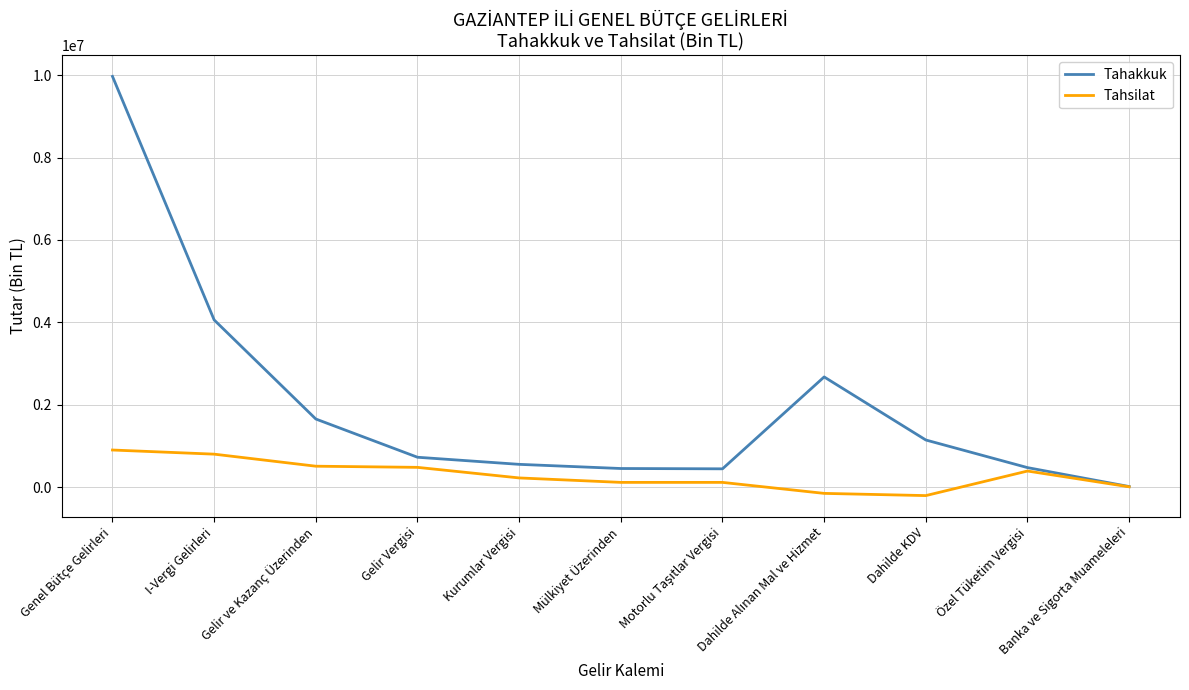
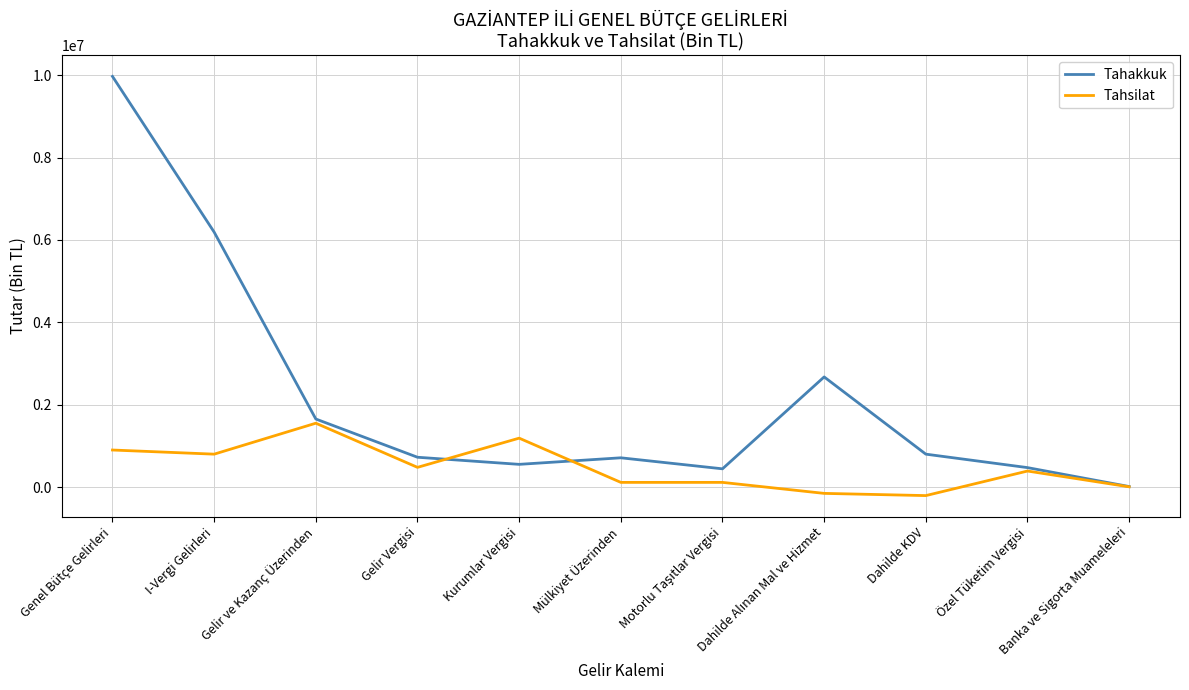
Tahakkuk, I-Vergi Gelirleri: 4100000 -> 6200000
Tahsilat, Gelir ve Kazanç Üzerinden: 500000 -> 1600000
Tahsilat, Kurumlar Vergisi: 200000 -> 1200000
Tahakkuk, Mülkiyet Üzerinden: 500000 -> 700000
Tahakkuk, Dahilde KDV: 1100000 -> 800000
